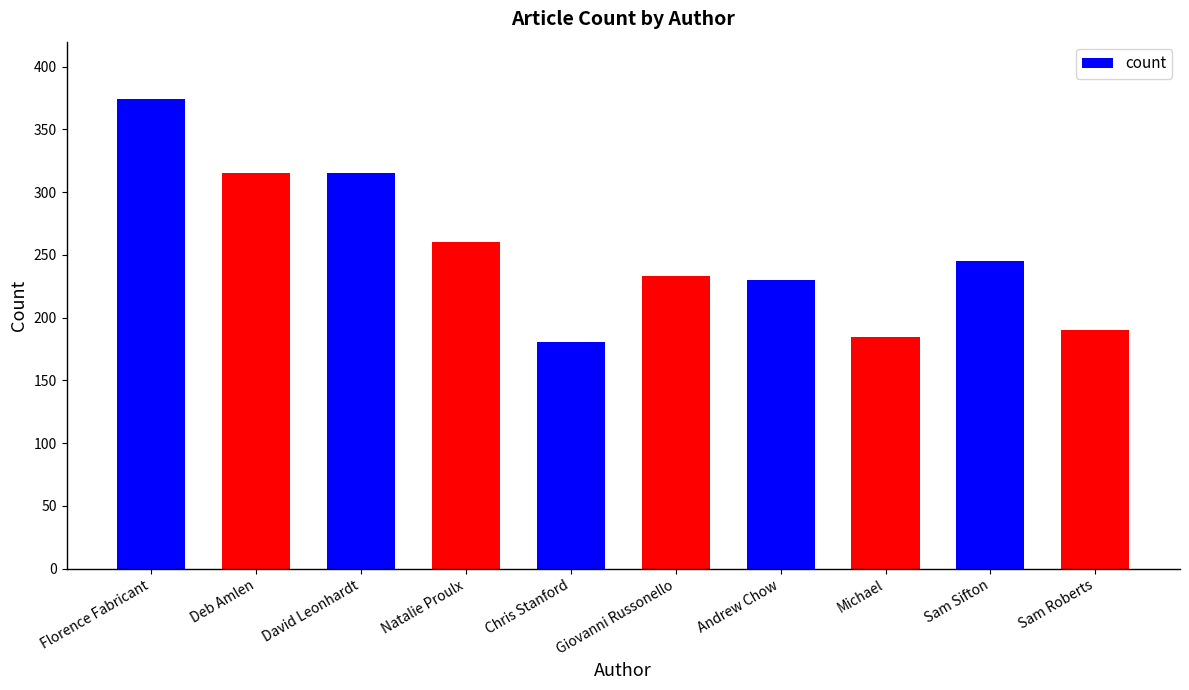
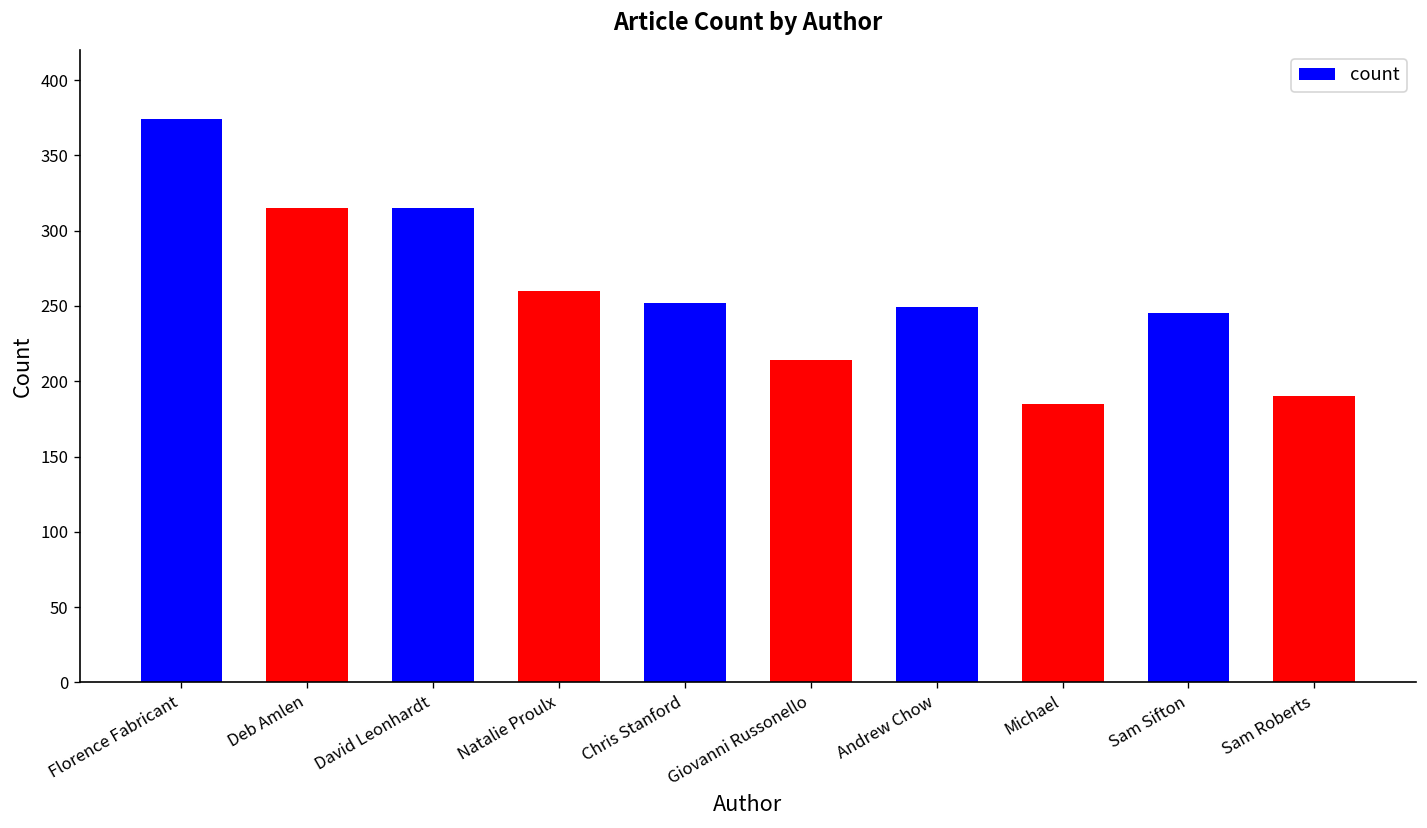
Chris Stanford: 181 -> 252
Giovanni Russonello: 233 -> 214
Andrew Chow: 230 -> 249
